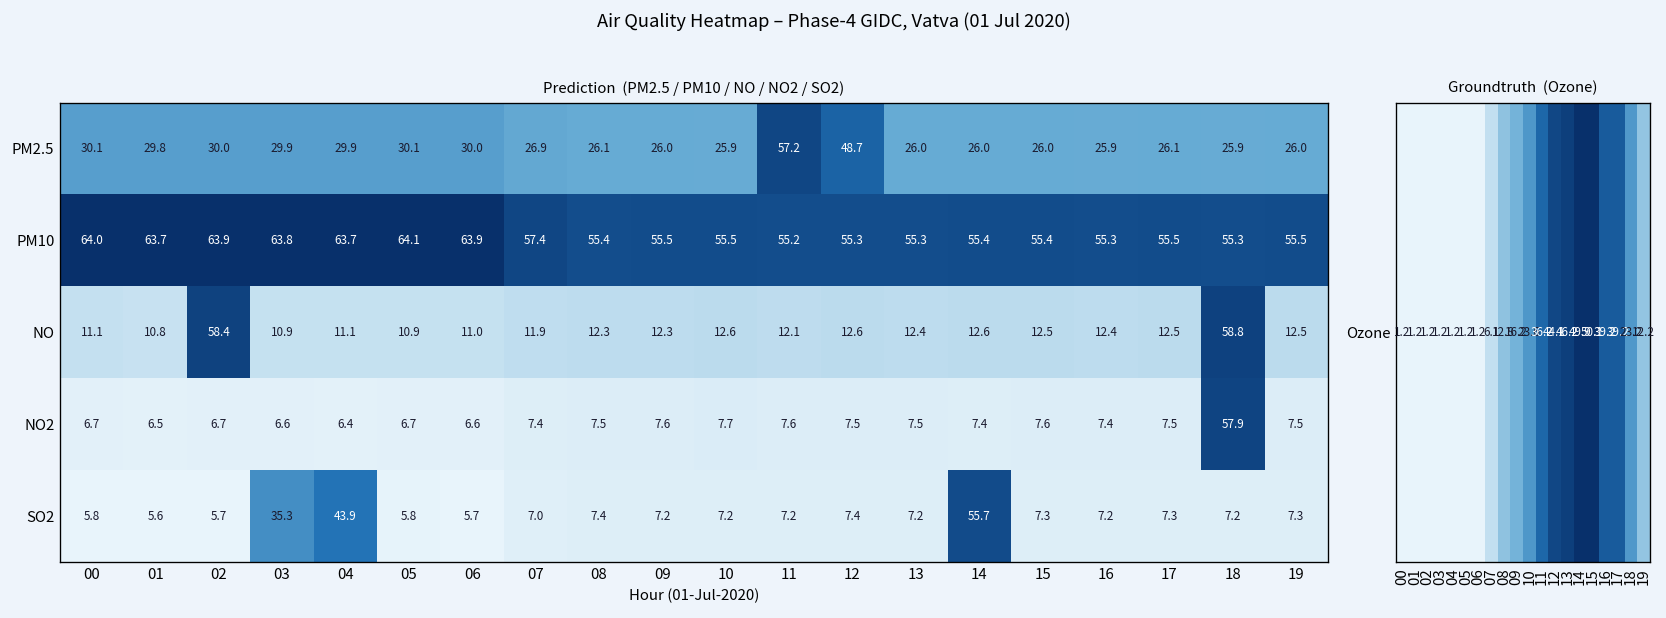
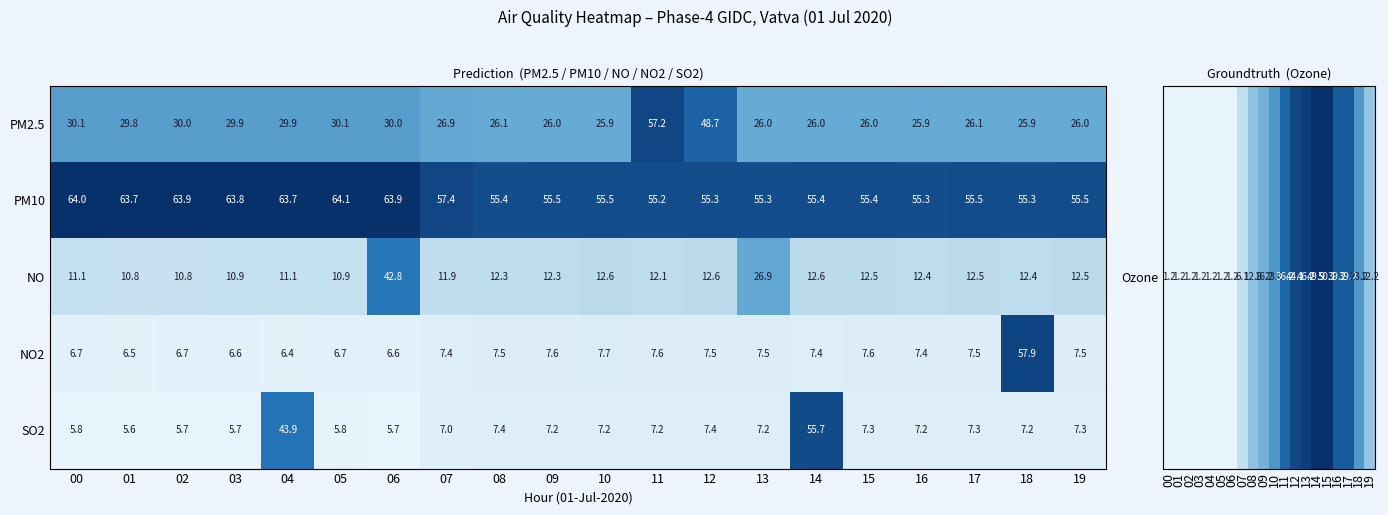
NO, 02: 58.4 -> 10.8
NO, 06: 11.0 -> 42.8
NO, 13: 12.4 -> 26.9
NO, 18: 58.8 -> 12.4
SO2, 03: 35.3 -> 5.7
